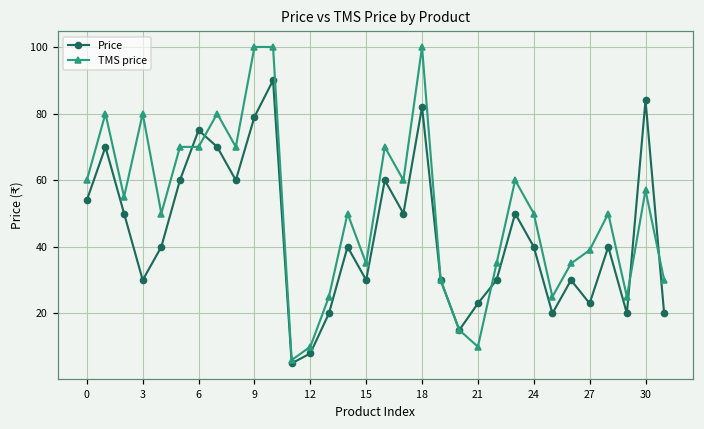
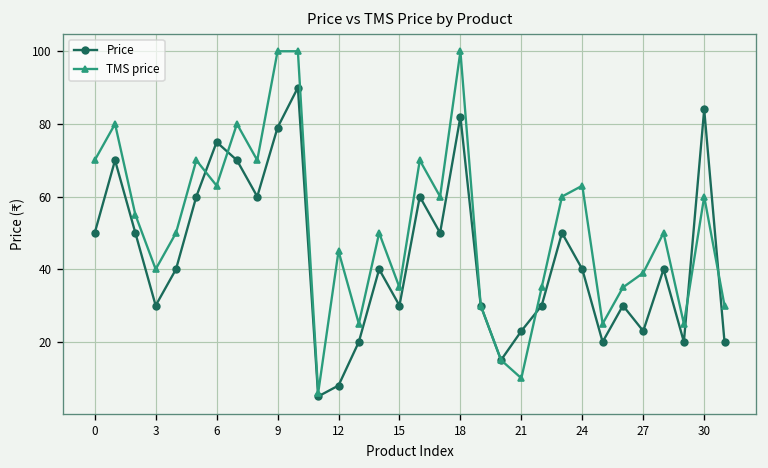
Price, 0: 54 -> 50
TMS price, 0: 60 -> 70
TMS price, 3: 80 -> 40
TMS price, 6: 70 -> 63
TMS price, 12: 10 -> 45
TMS price, 24: 50 -> 63
TMS price, 30: 57 -> 60
